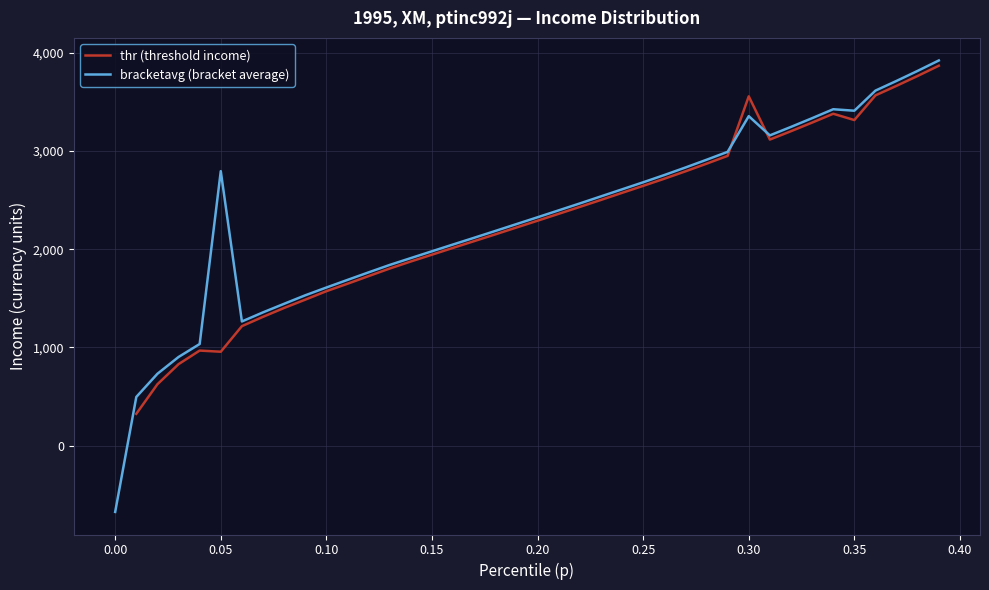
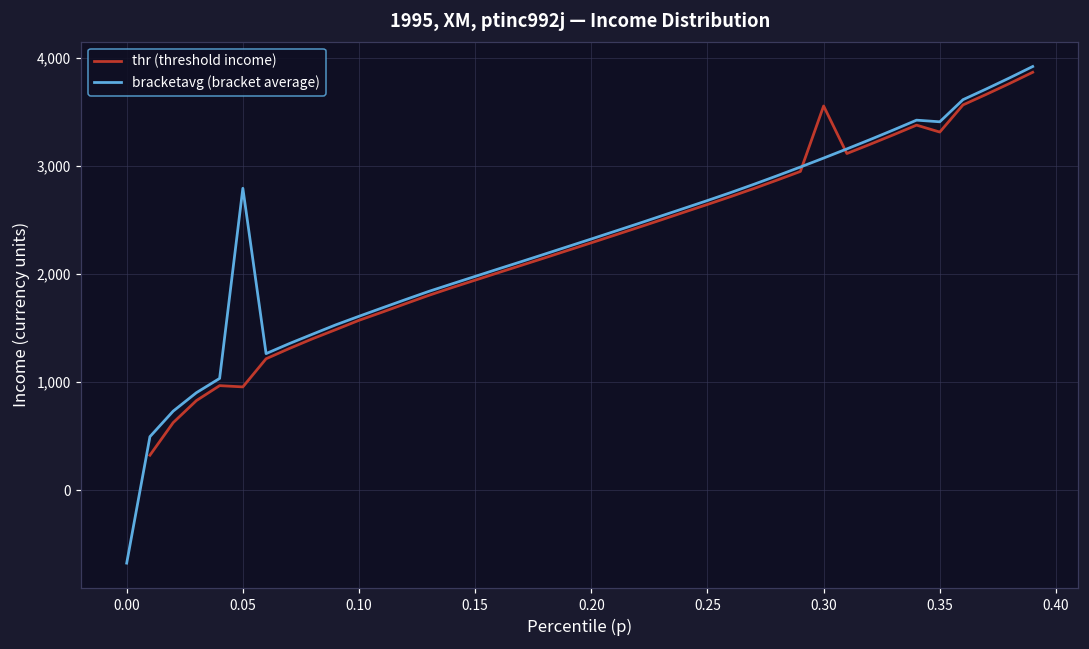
bracketavg (bracket average), 0.30: 3,400 -> 3,100
